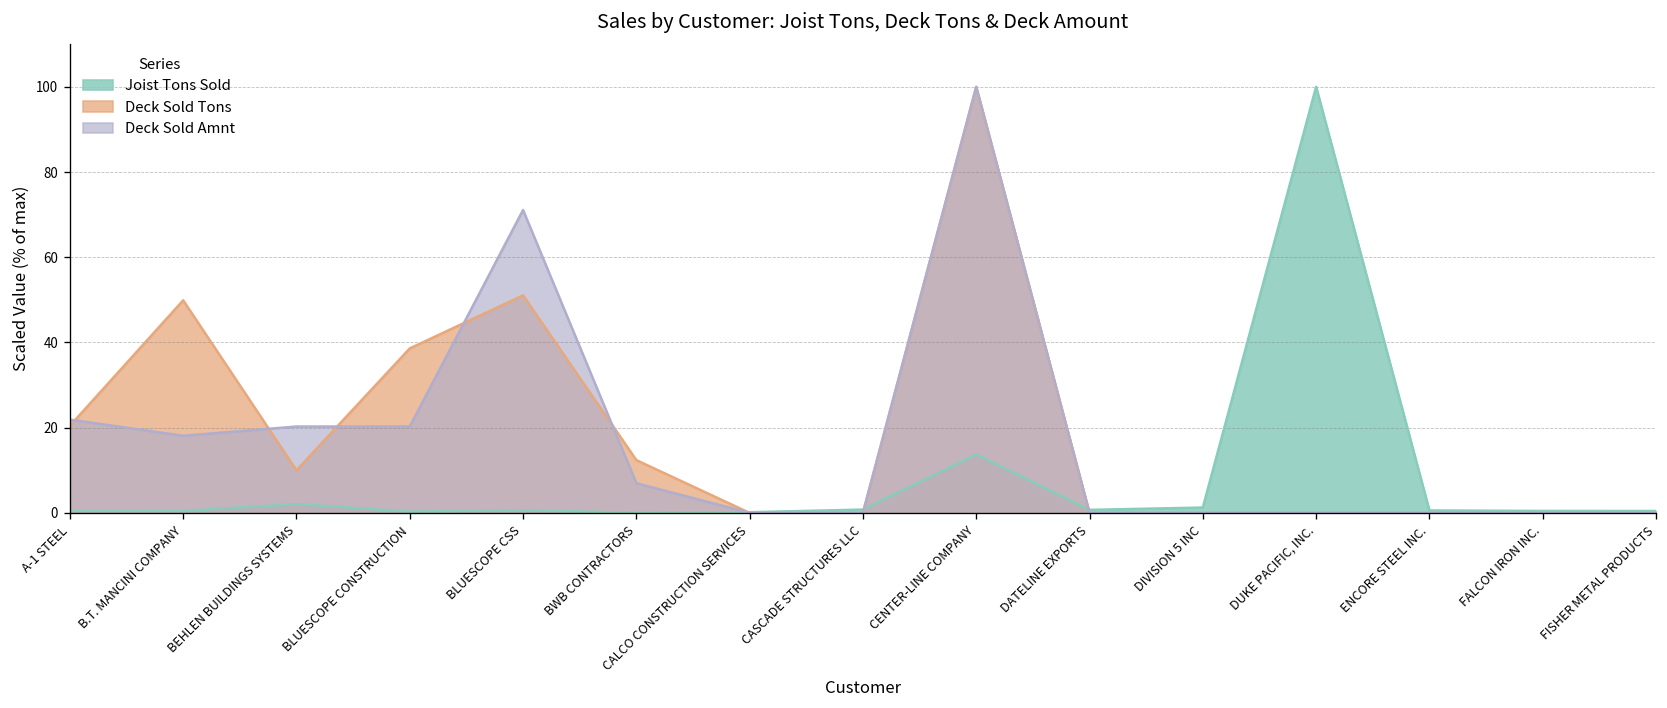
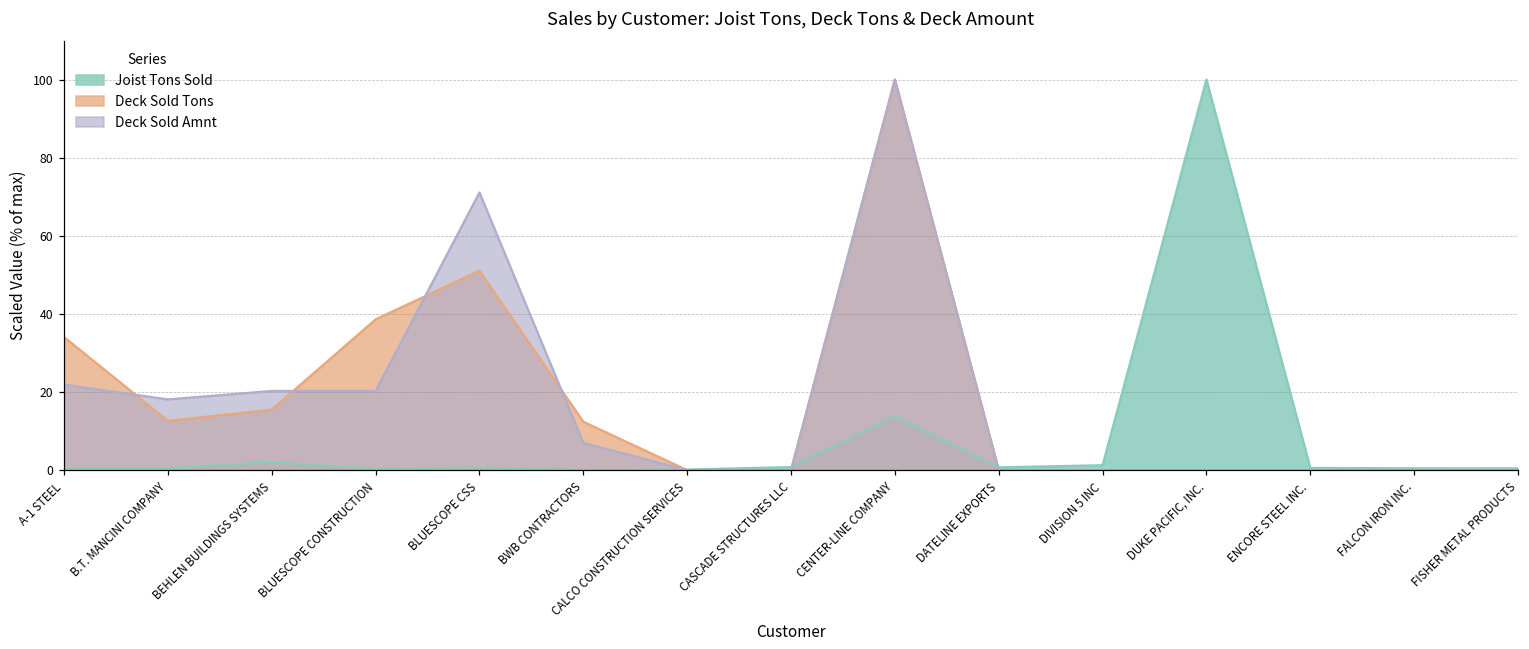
Deck Sold Tons, A-1 STEEL: 20 -> 34
Deck Sold Tons, B.T. MANCINI COMPANY: 50 -> 13
Deck Sold Tons, BEHLEN BUILDINGS SYSTEMS: 10 -> 15
